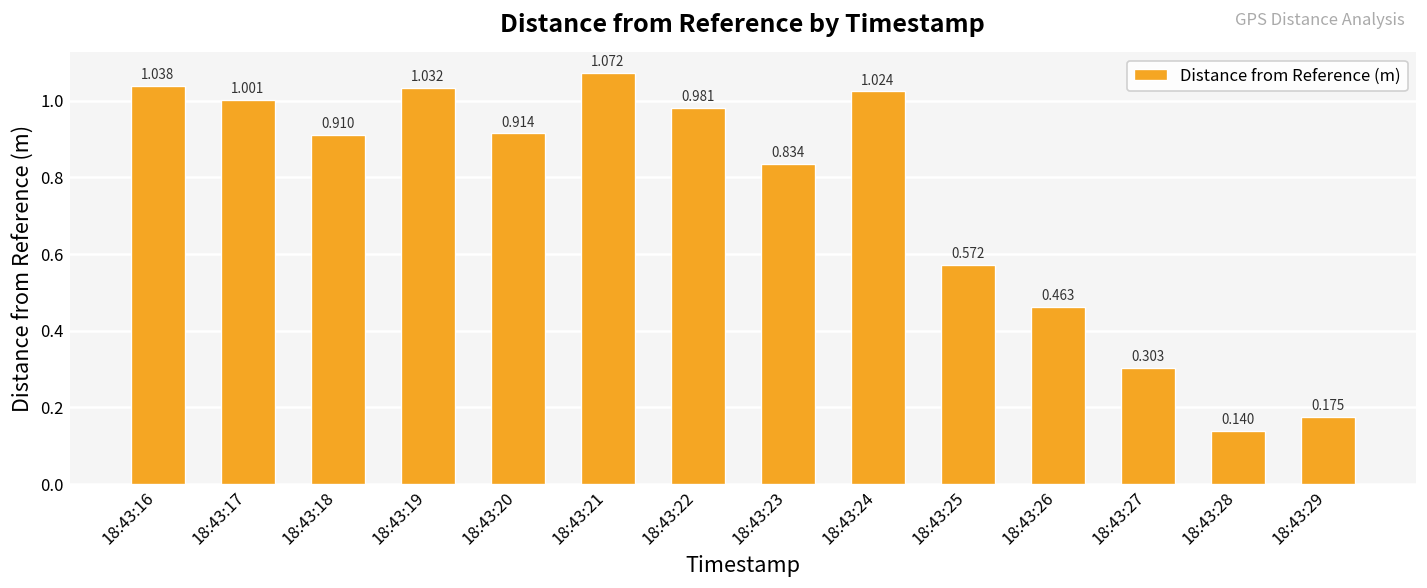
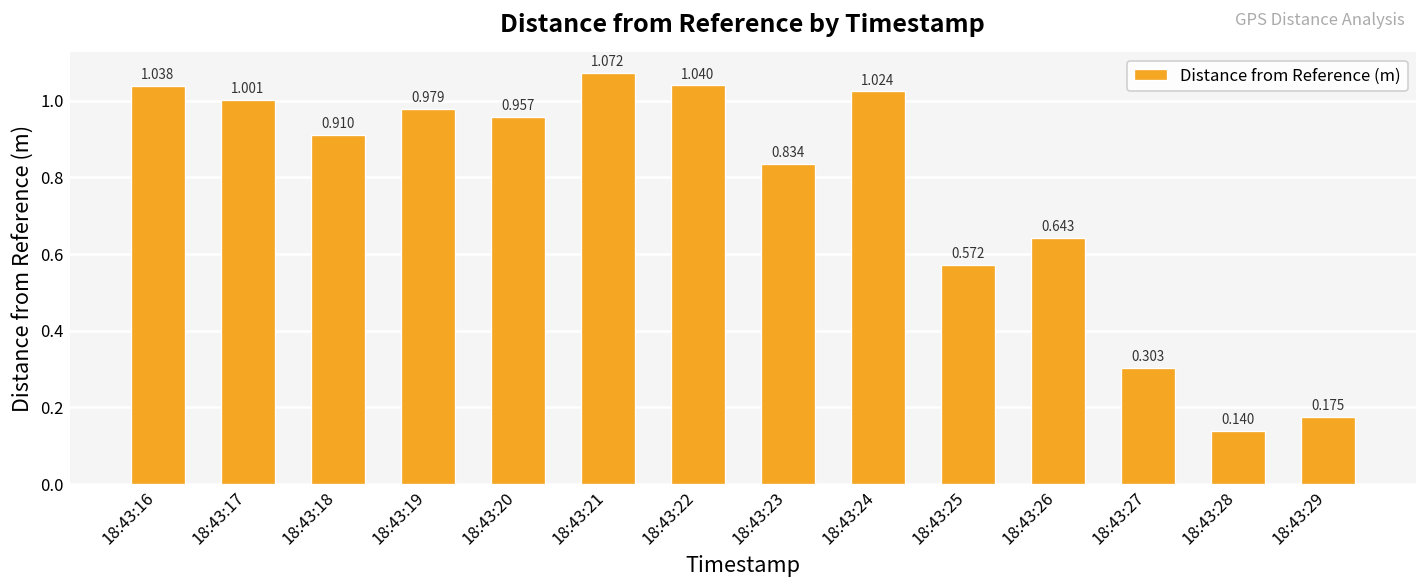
18:43:19: 1.032 -> 0.979
18:43:20: 0.914 -> 0.957
18:43:22: 0.981 -> 1.040
18:43:26: 0.463 -> 0.643
